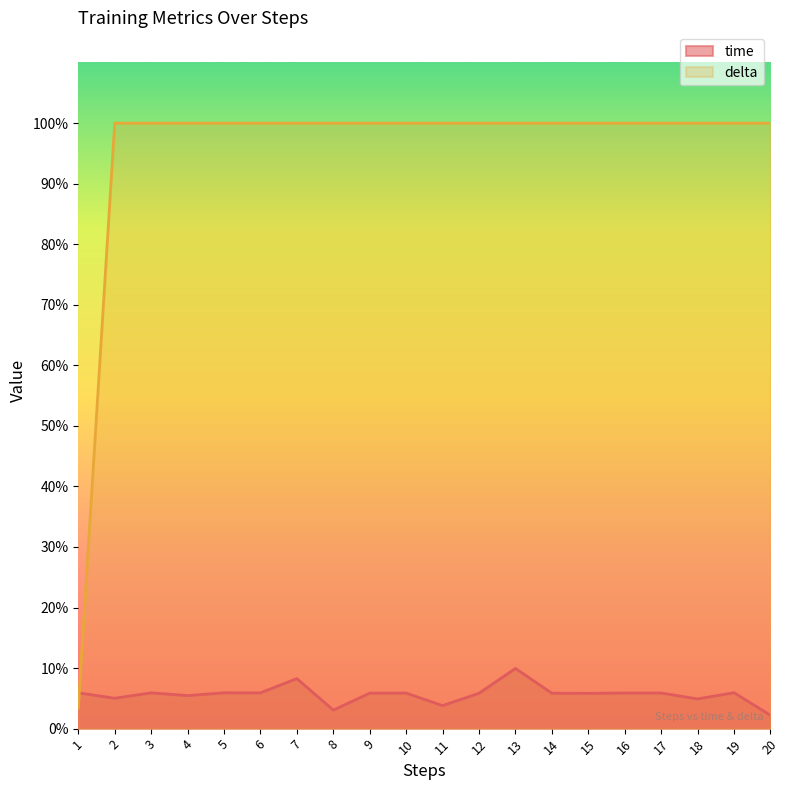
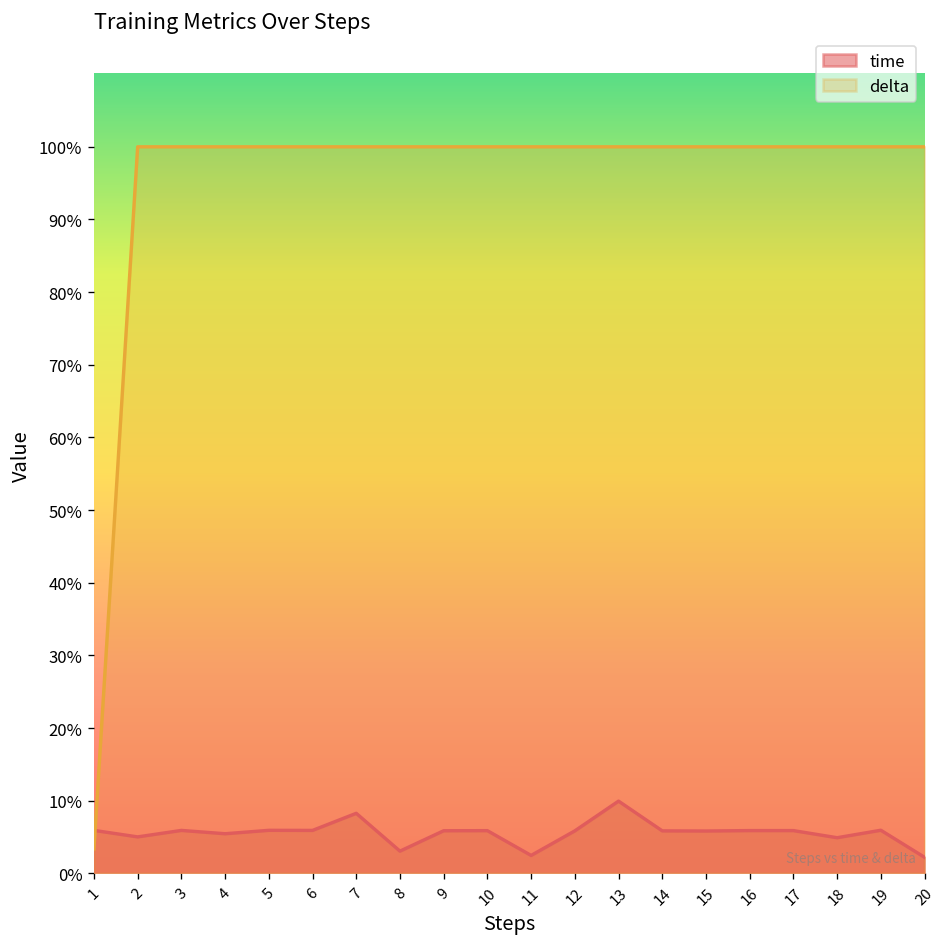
time, 11: 4% -> 2%
